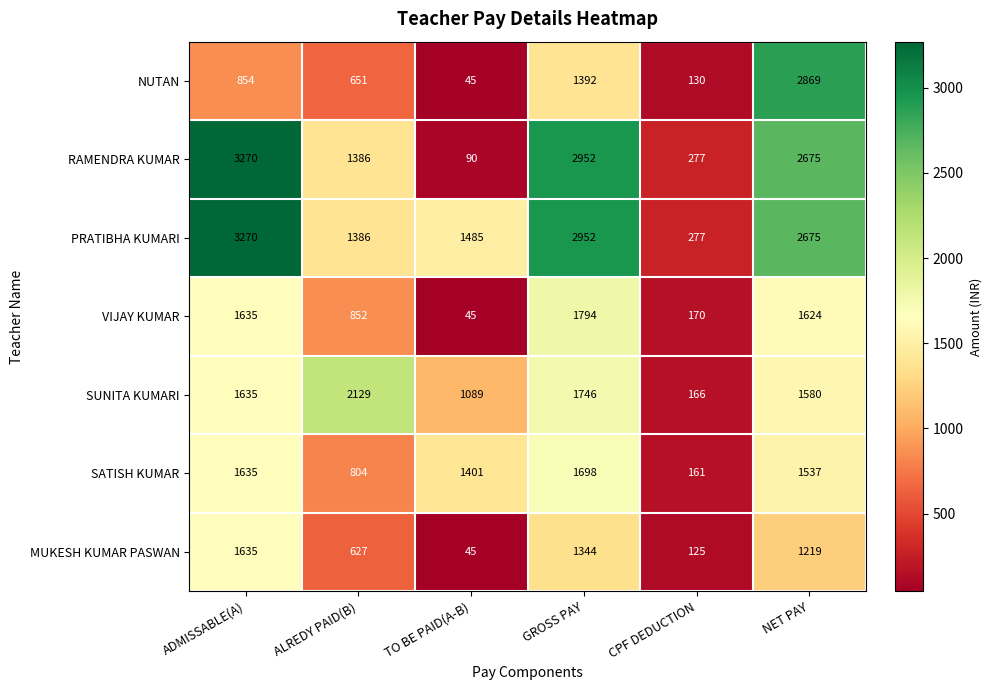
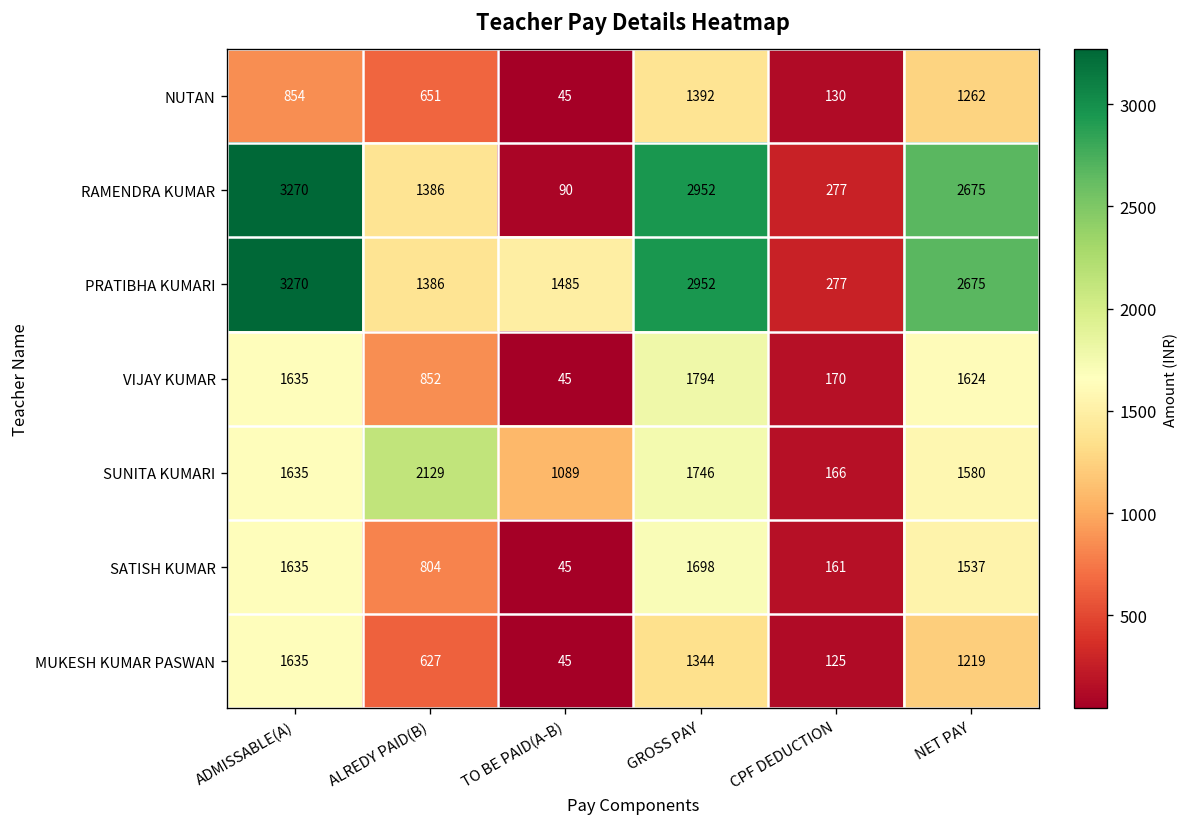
NUTAN, NET PAY: 2869 -> 1262
SATISH KUMAR, TO BE PAID(A-B): 1401 -> 45
